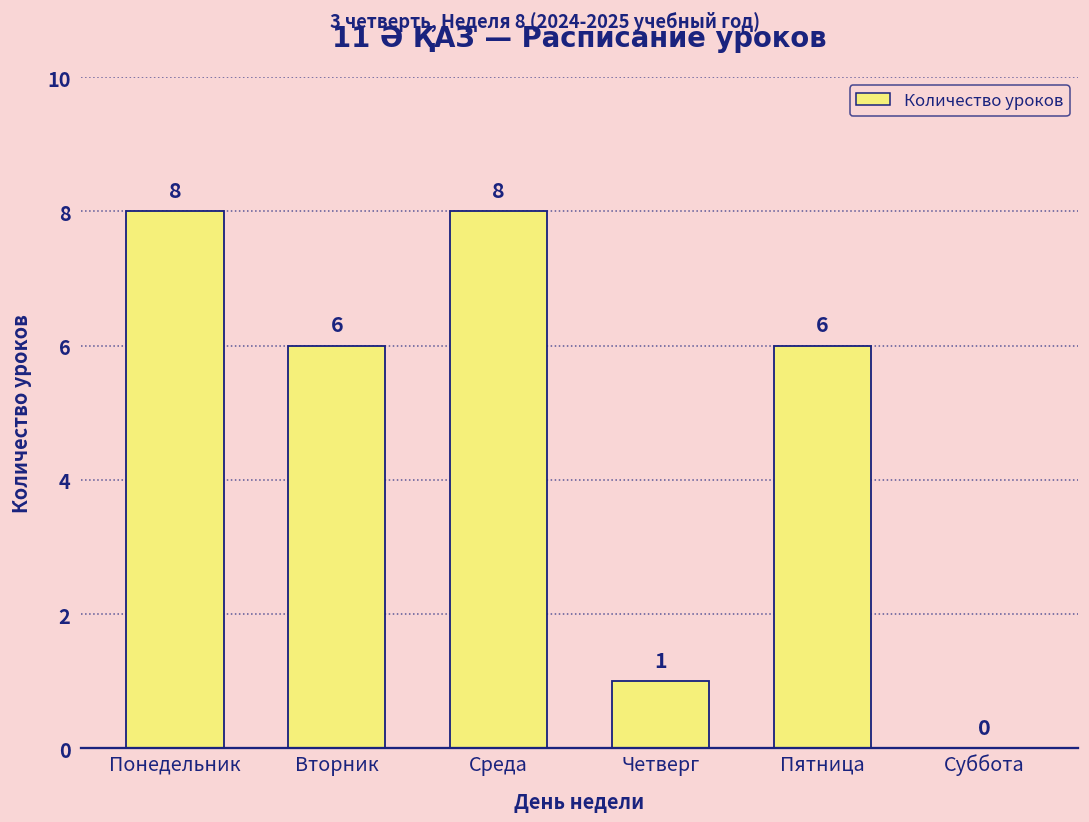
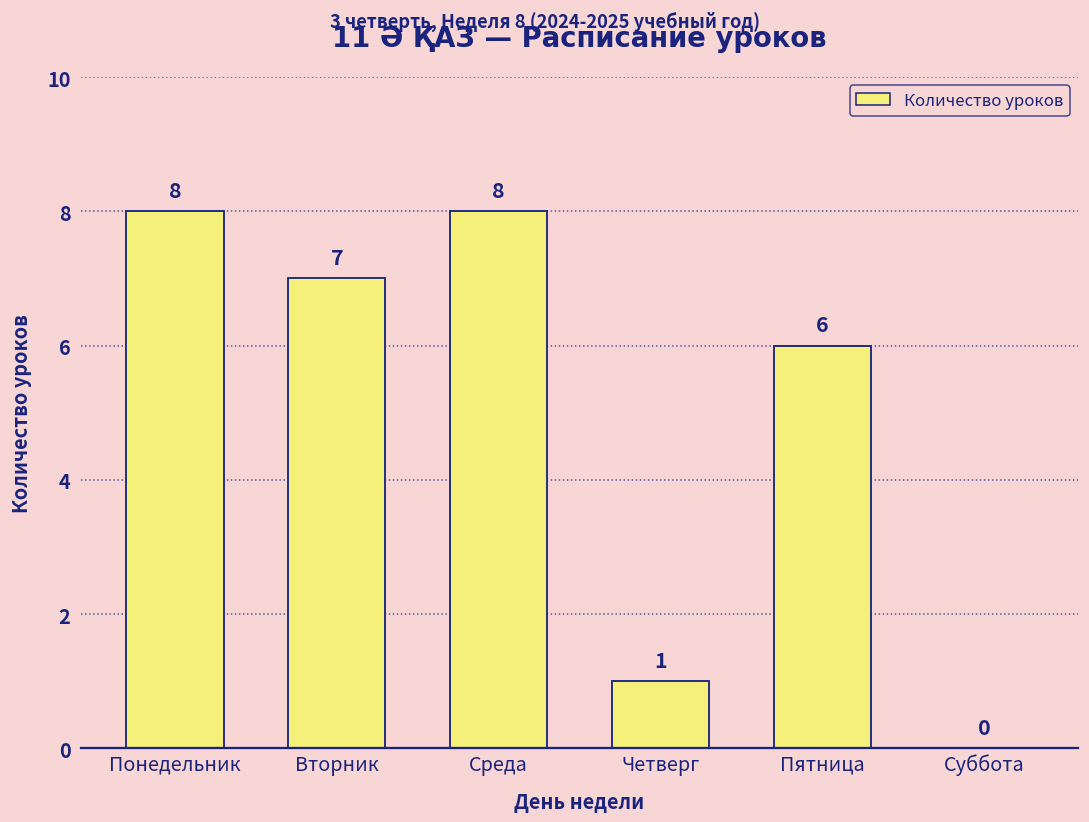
Вторник: 6 -> 7
